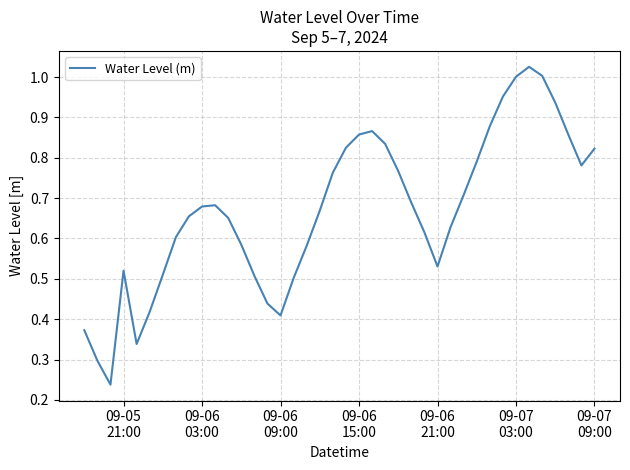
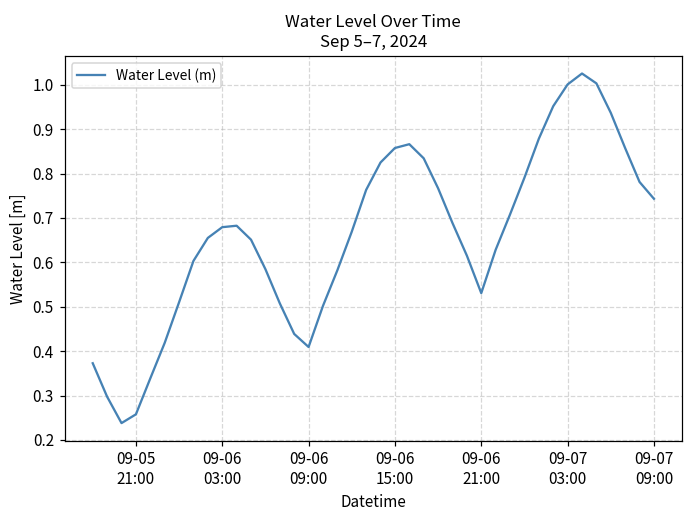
09-05 21:00: 0.52 -> 0.26
09-07 09:00: 0.82 -> 0.74
